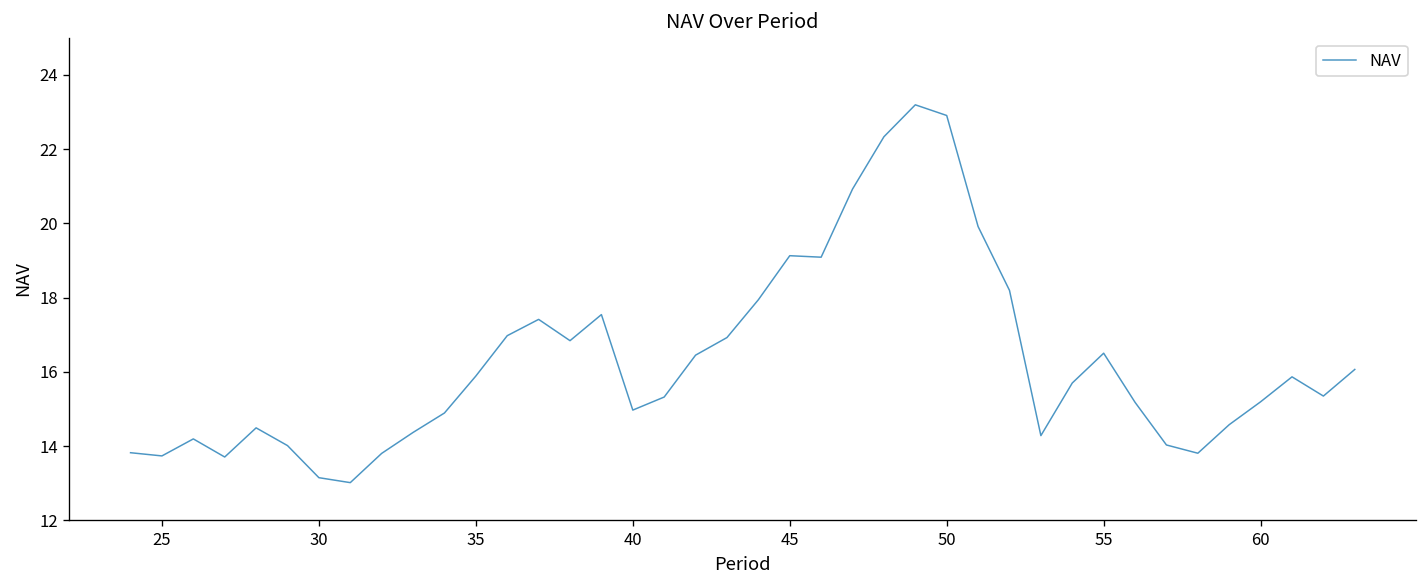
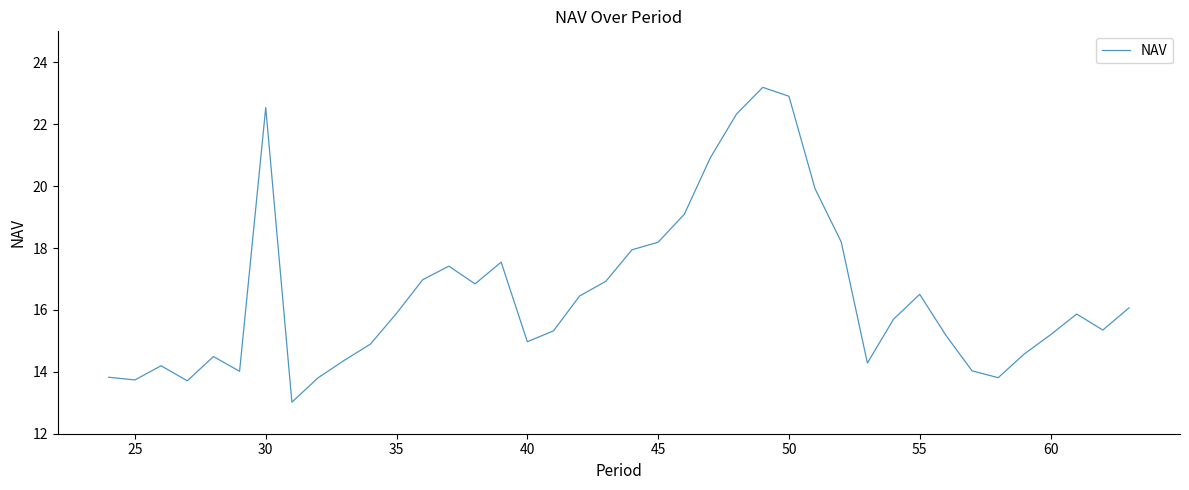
30: 13.2 -> 22.5
45: 19.1 -> 18.2
